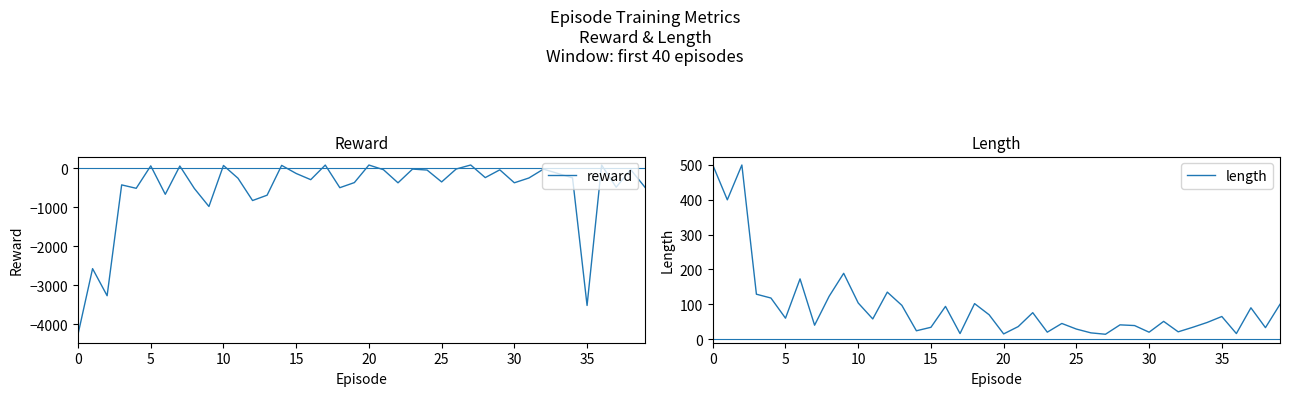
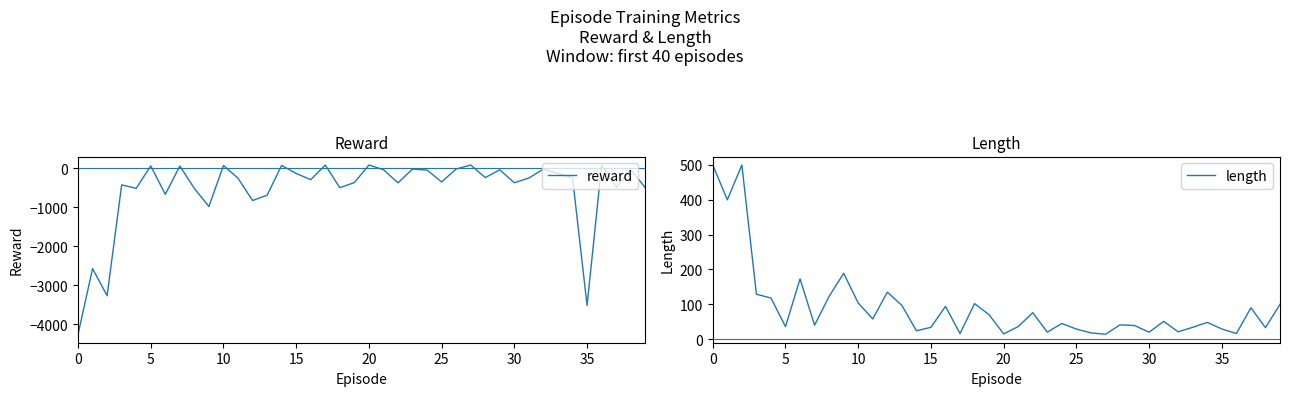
Length, 5: 60 -> 40
Length, 35: 70 -> 30
